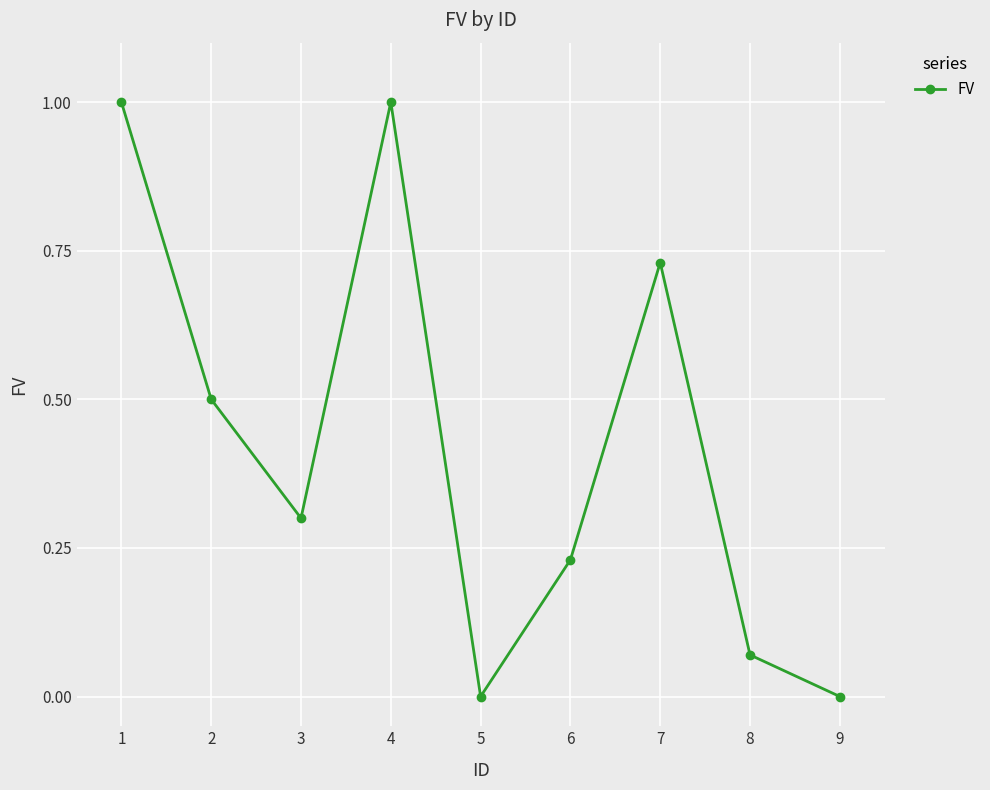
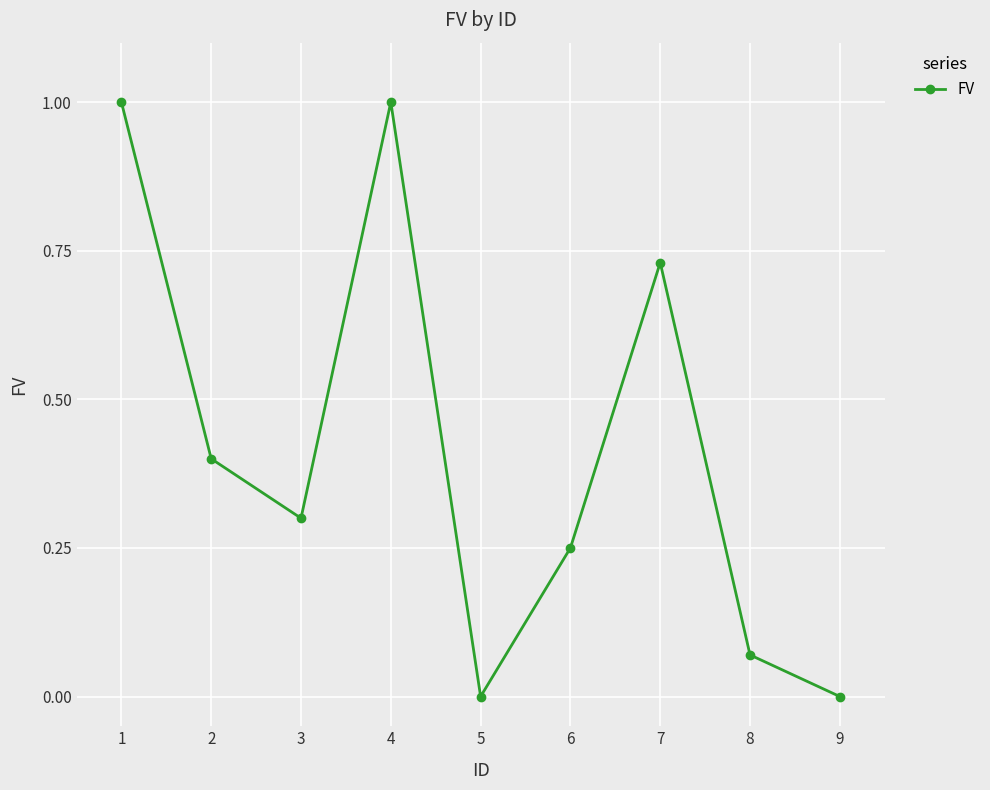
2: 0.5 -> 0.4
6: 0.23 -> 0.25
